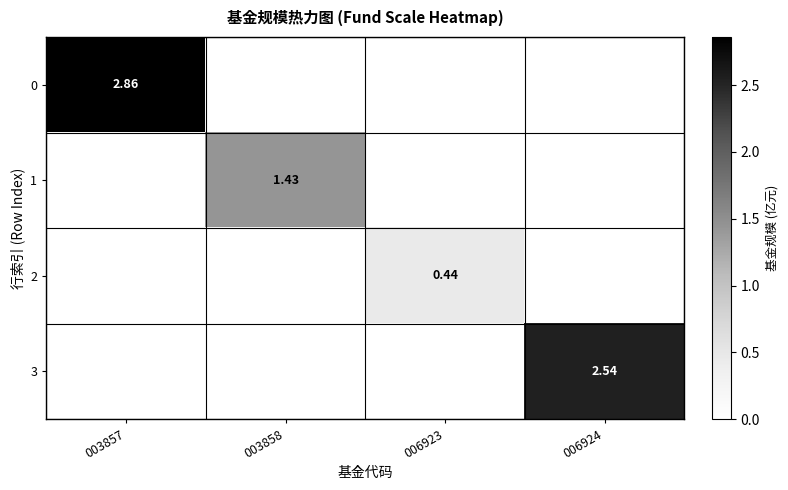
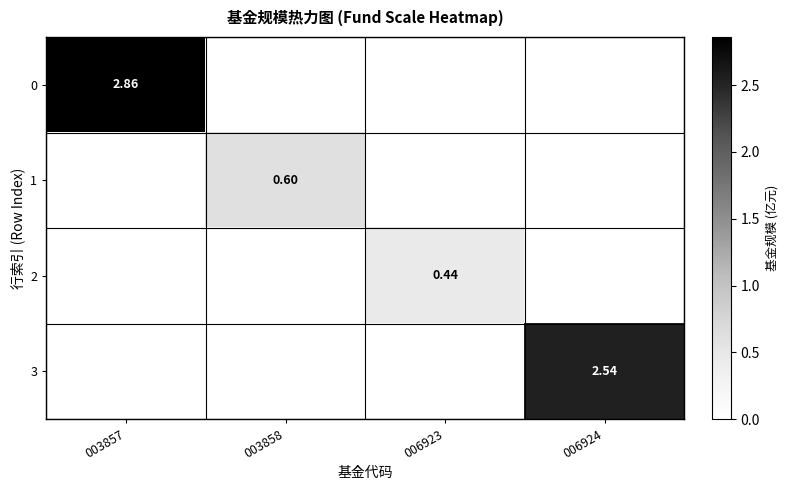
1, 003858: 1.43 -> 0.60
